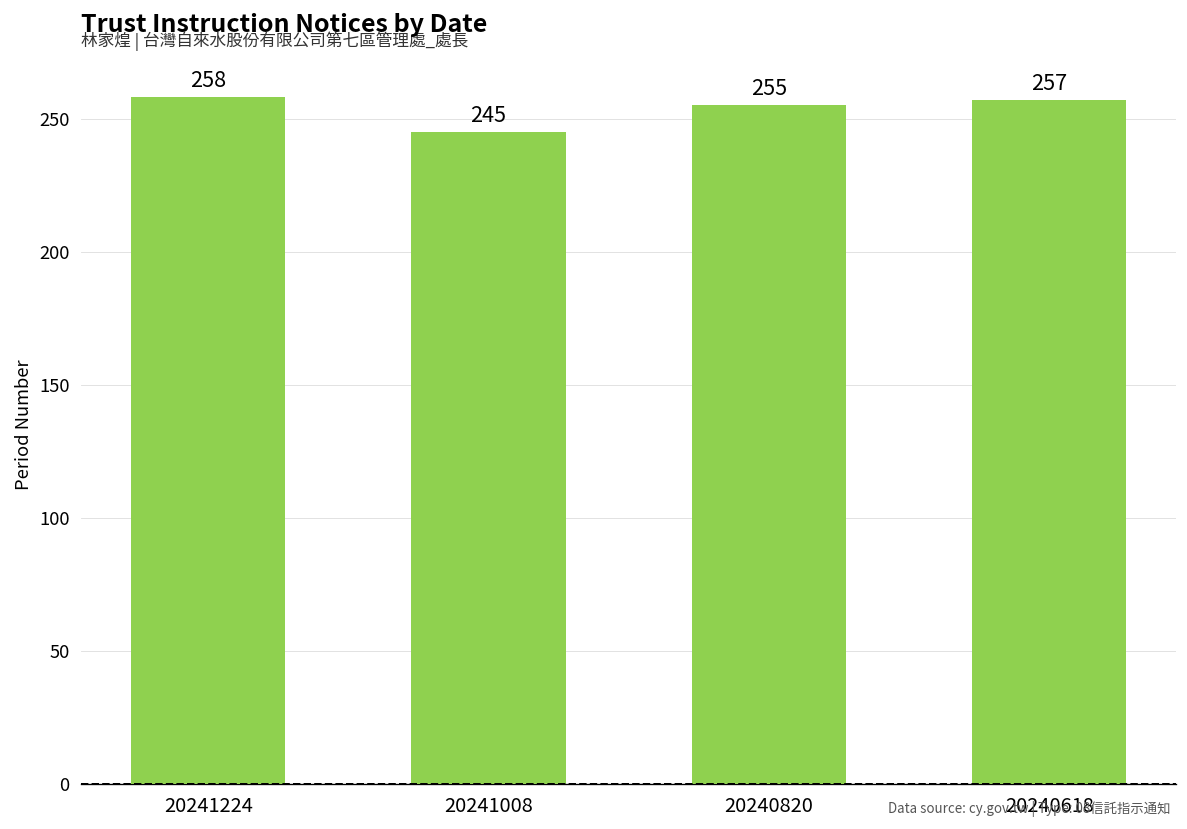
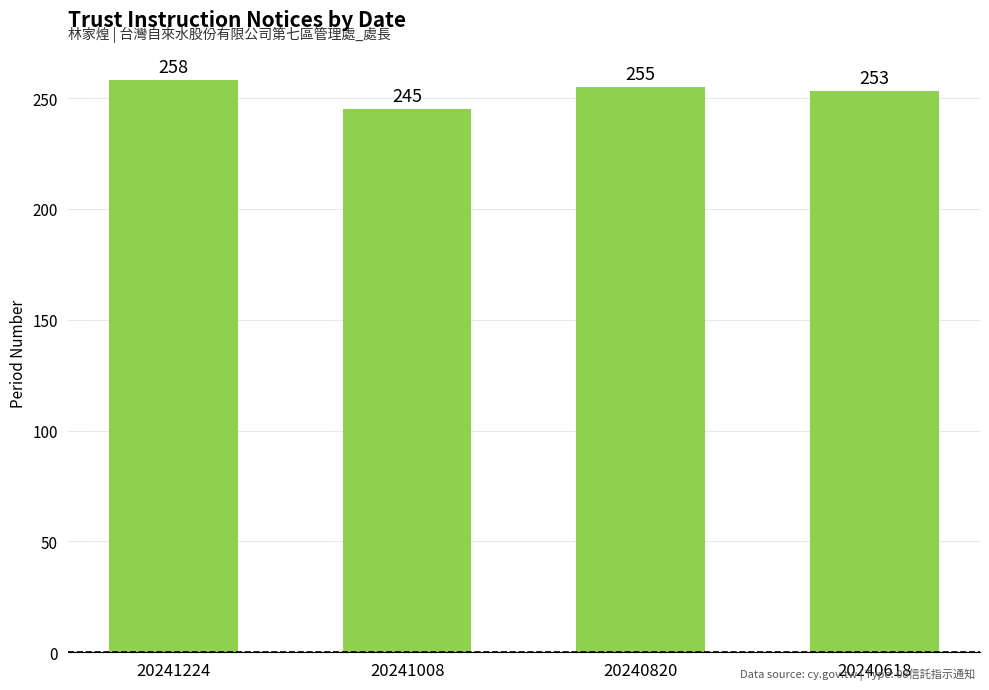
20240618: 257 -> 253
